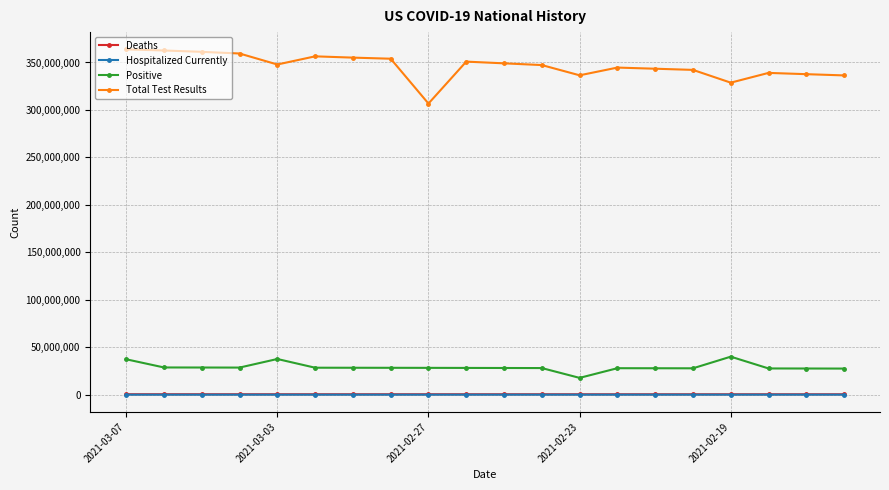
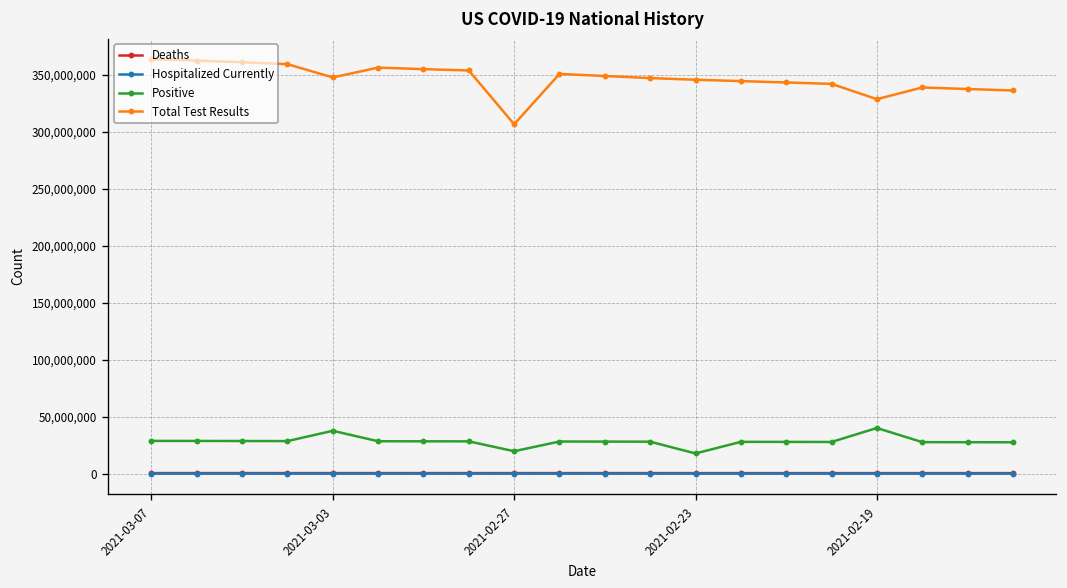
Positive, 2021-03-07: 40,000,000 -> 30,000,000
Positive, 2021-02-27: 30,000,000 -> 20,000,000
Total Test Results, 2021-02-23: 340,000,000 -> 350,000,000
